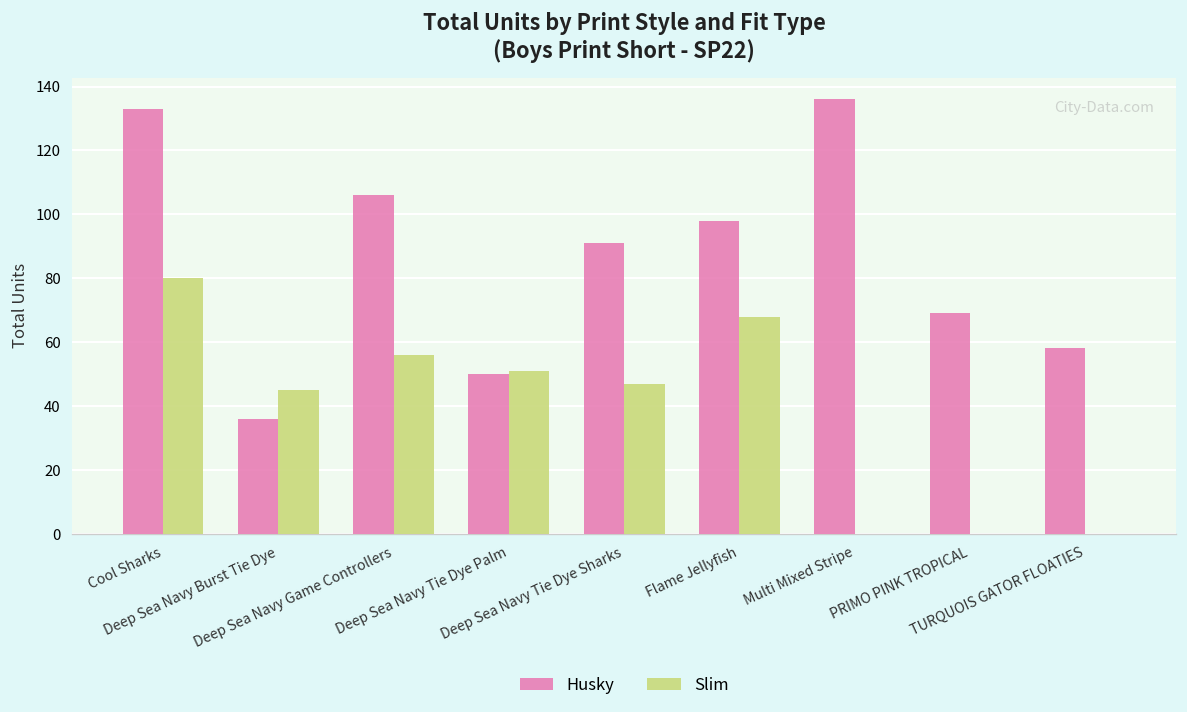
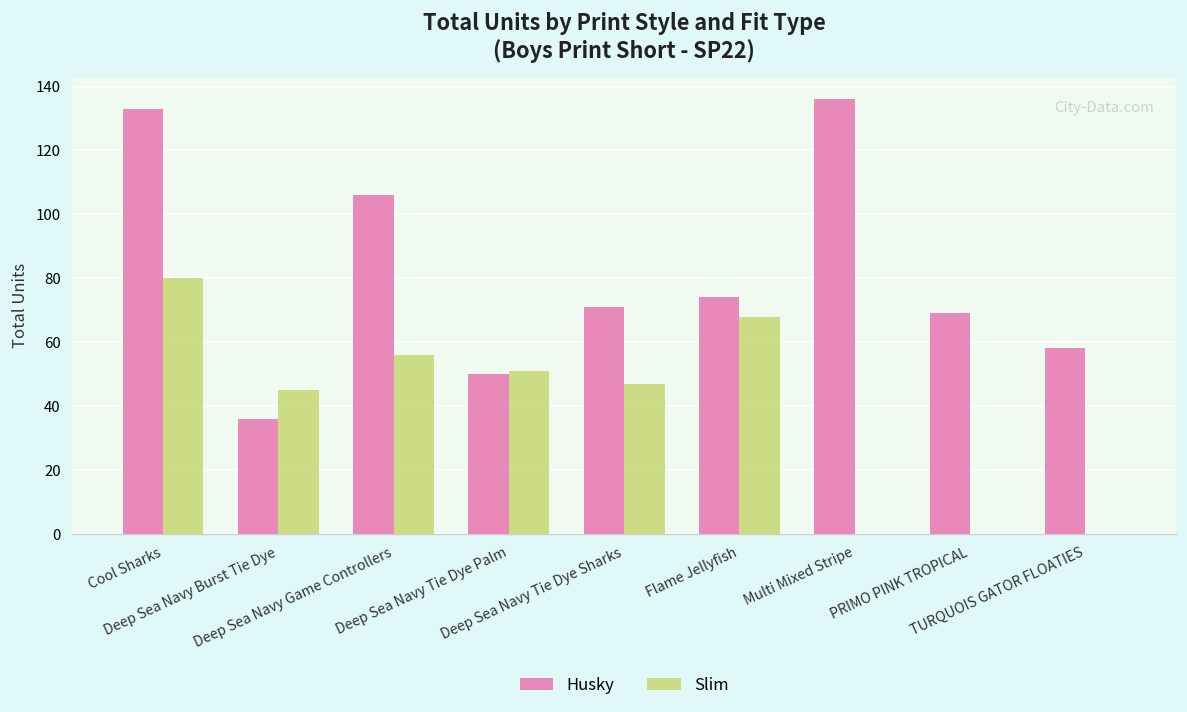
Husky, Deep Sea Navy Tie Dye Sharks: 91 -> 71
Husky, Flame Jellyfish: 98 -> 74
